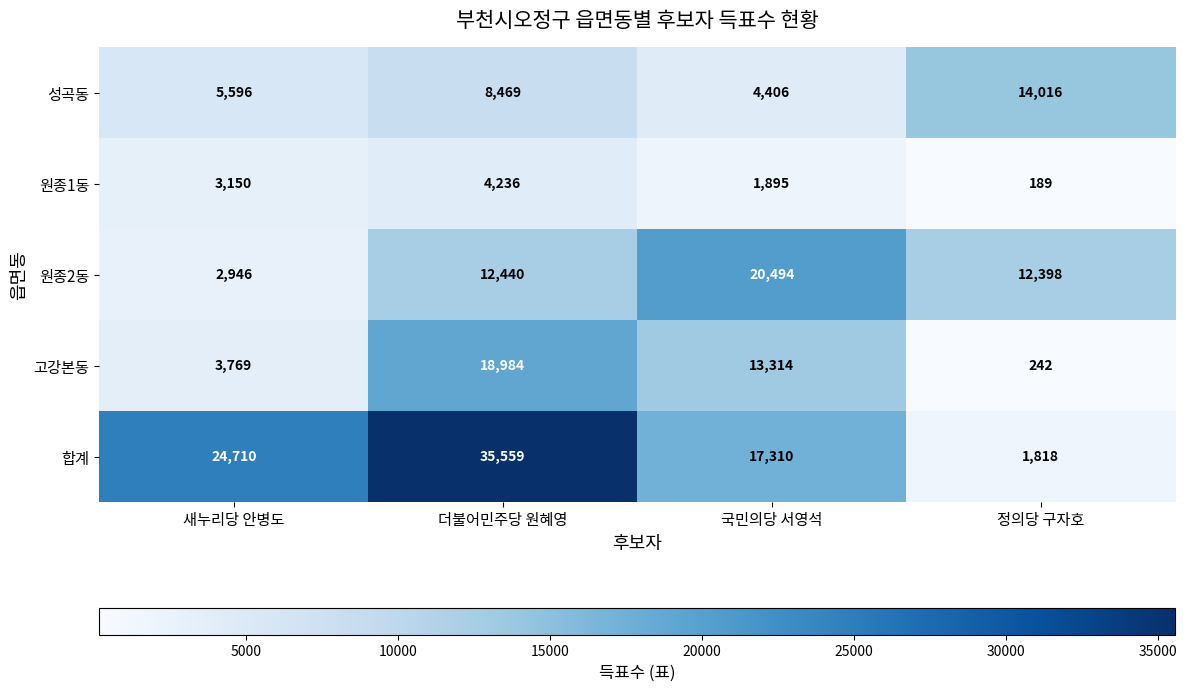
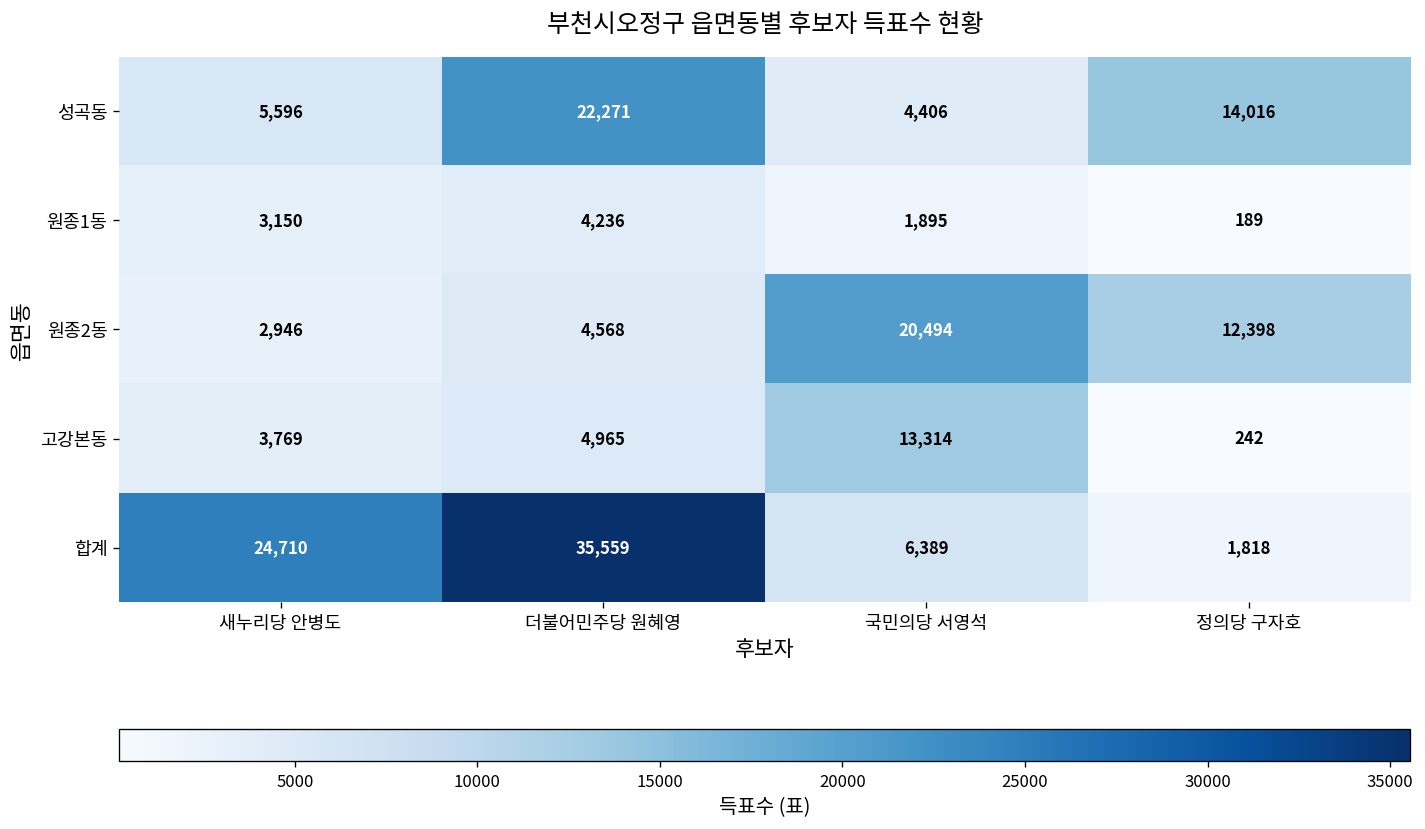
성곡동, 더불어민주당 원혜영: 8,469 -> 22,271
원종2동, 더불어민주당 원혜영: 12,440 -> 4,568
고강본동, 더불어민주당 원혜영: 18,984 -> 4,965
합계, 국민의당 서영석: 17,310 -> 6,389
